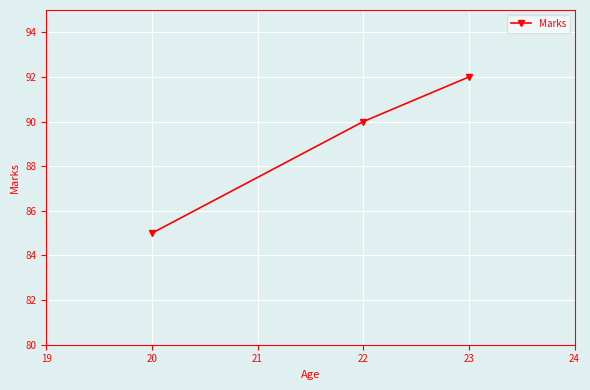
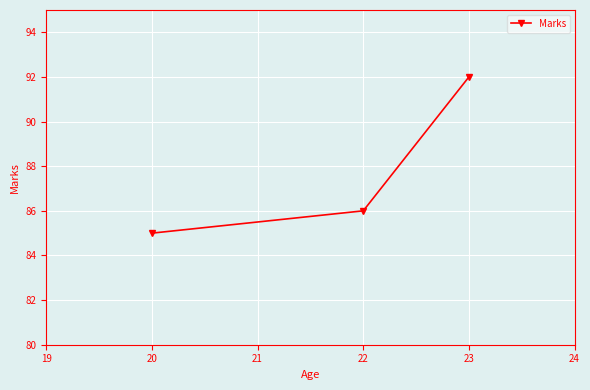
22: 90 -> 86
